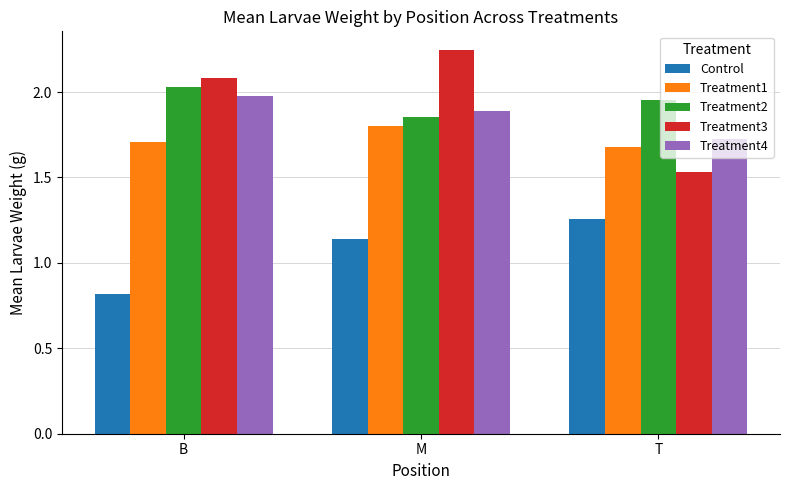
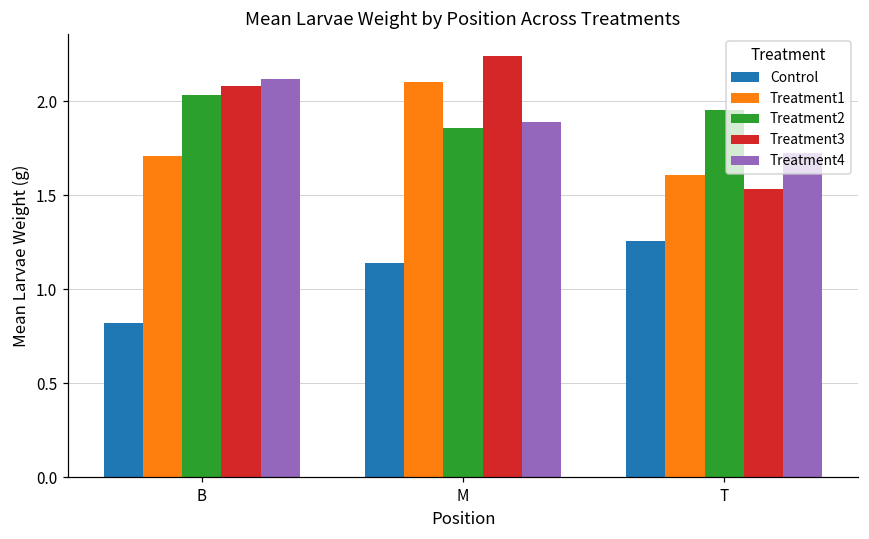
Treatment4, B: 1.98 -> 2.12
Treatment1, M: 1.80 -> 2.10
Treatment1, T: 1.68 -> 1.61
